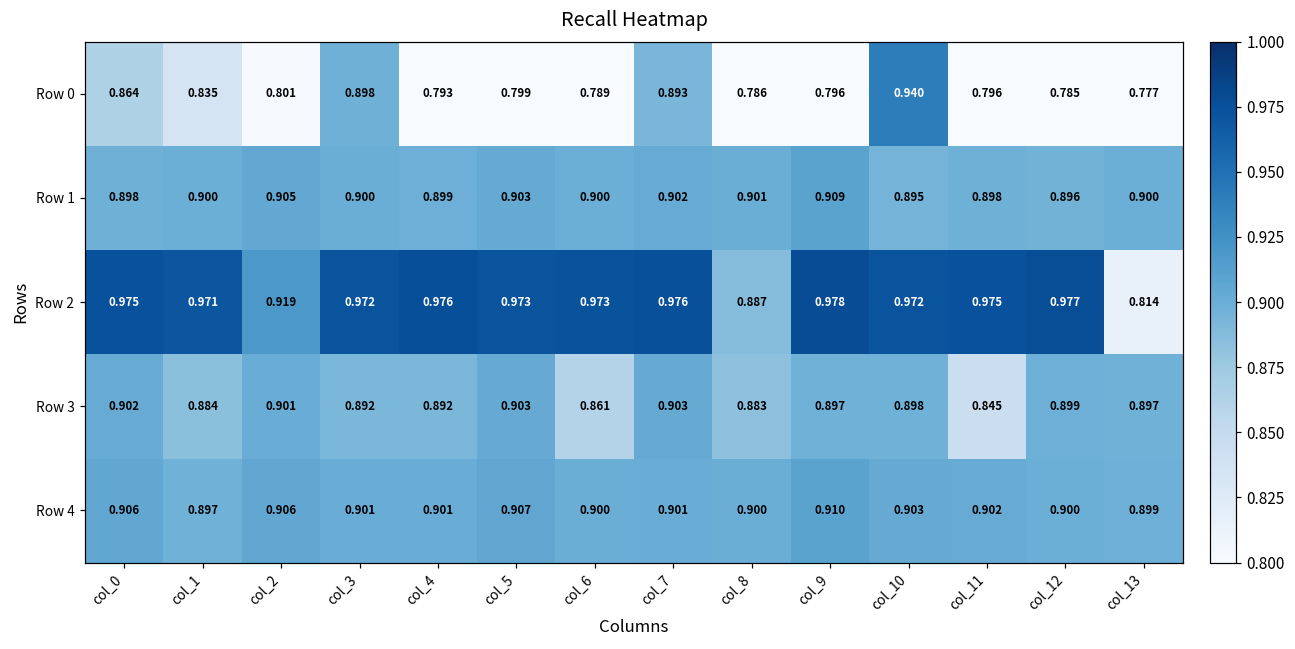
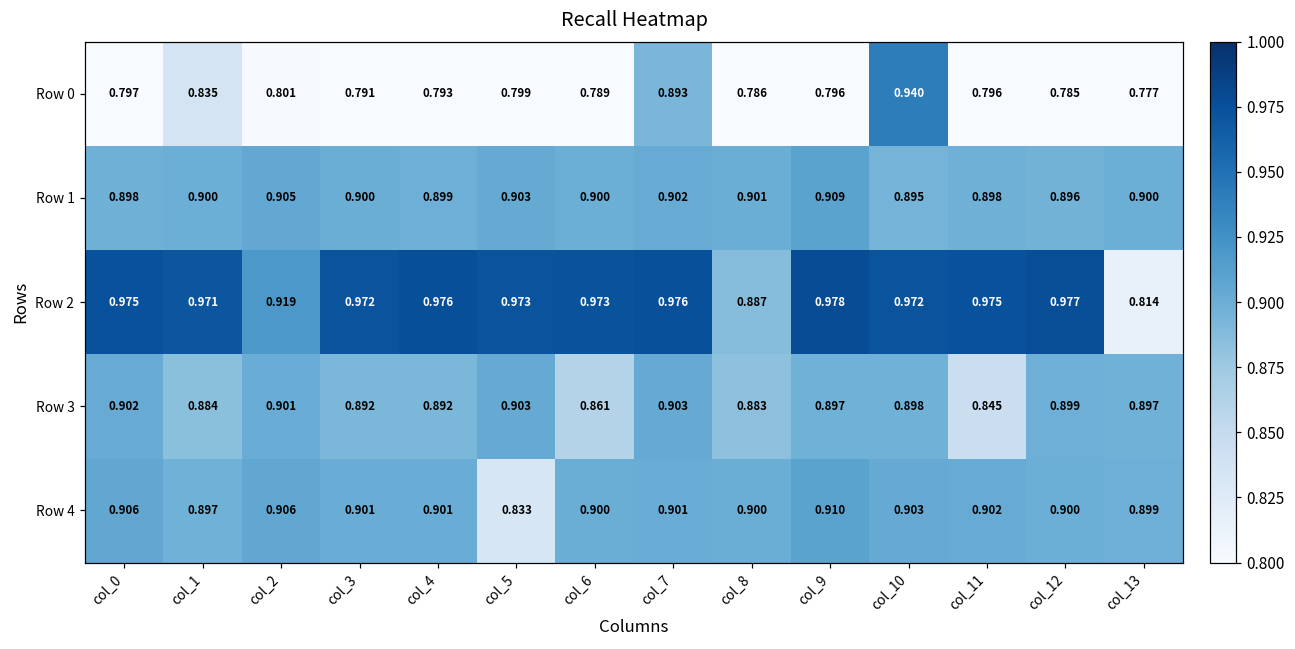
Row 0, col_0: 0.864 -> 0.797
Row 0, col_3: 0.898 -> 0.791
Row 4, col_5: 0.907 -> 0.833
